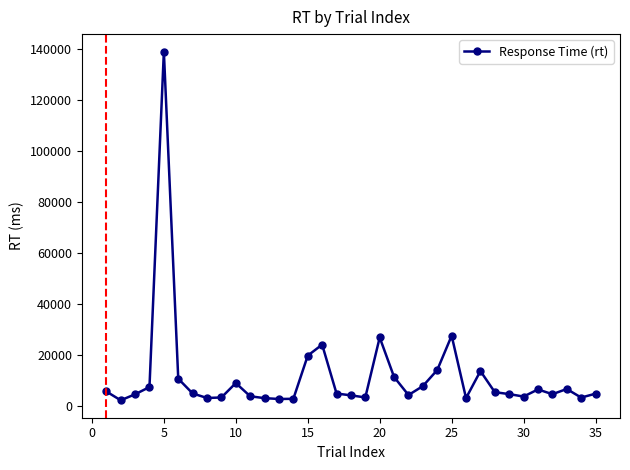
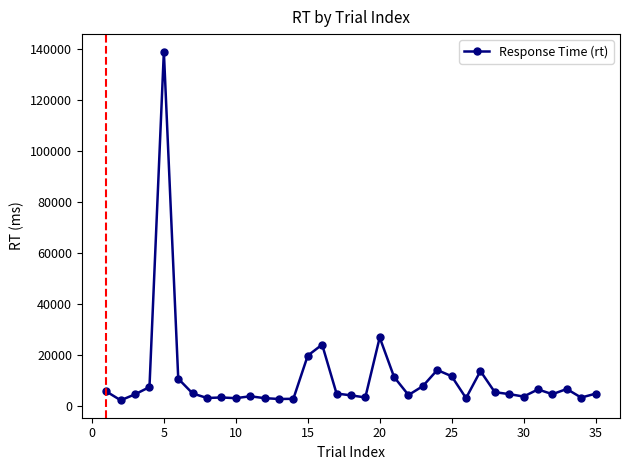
10: 9000 -> 3000
25: 28000 -> 12000
